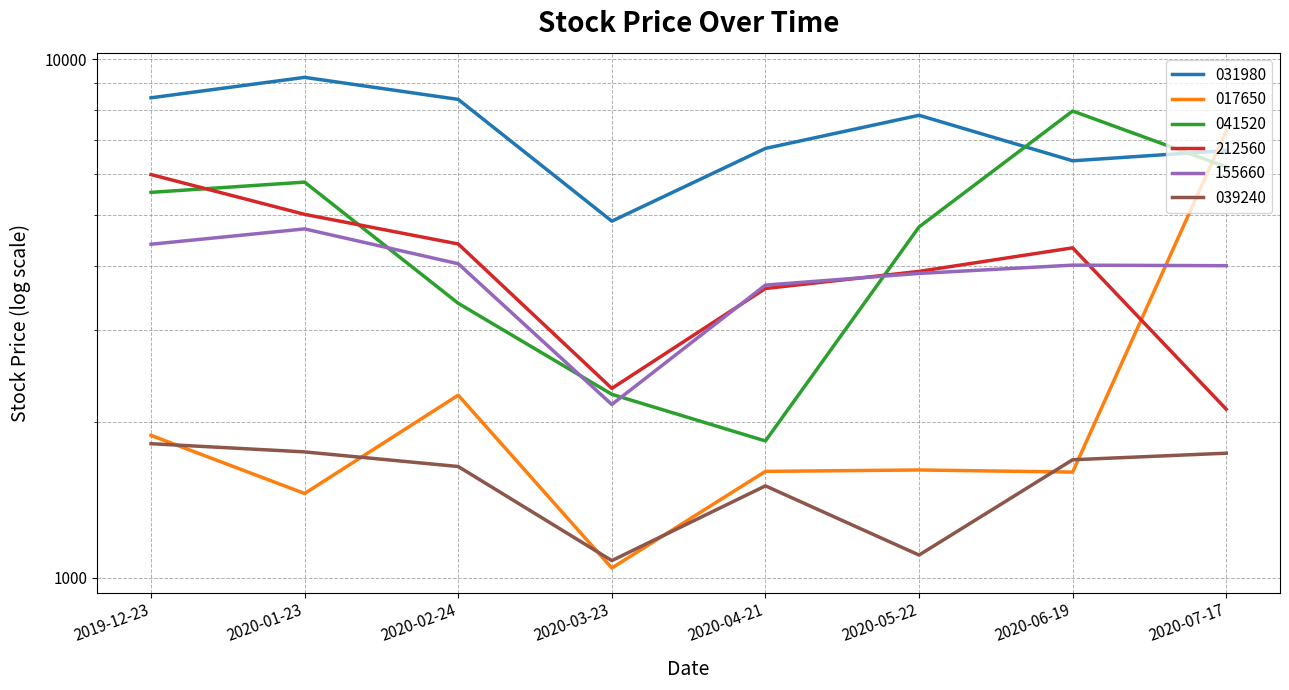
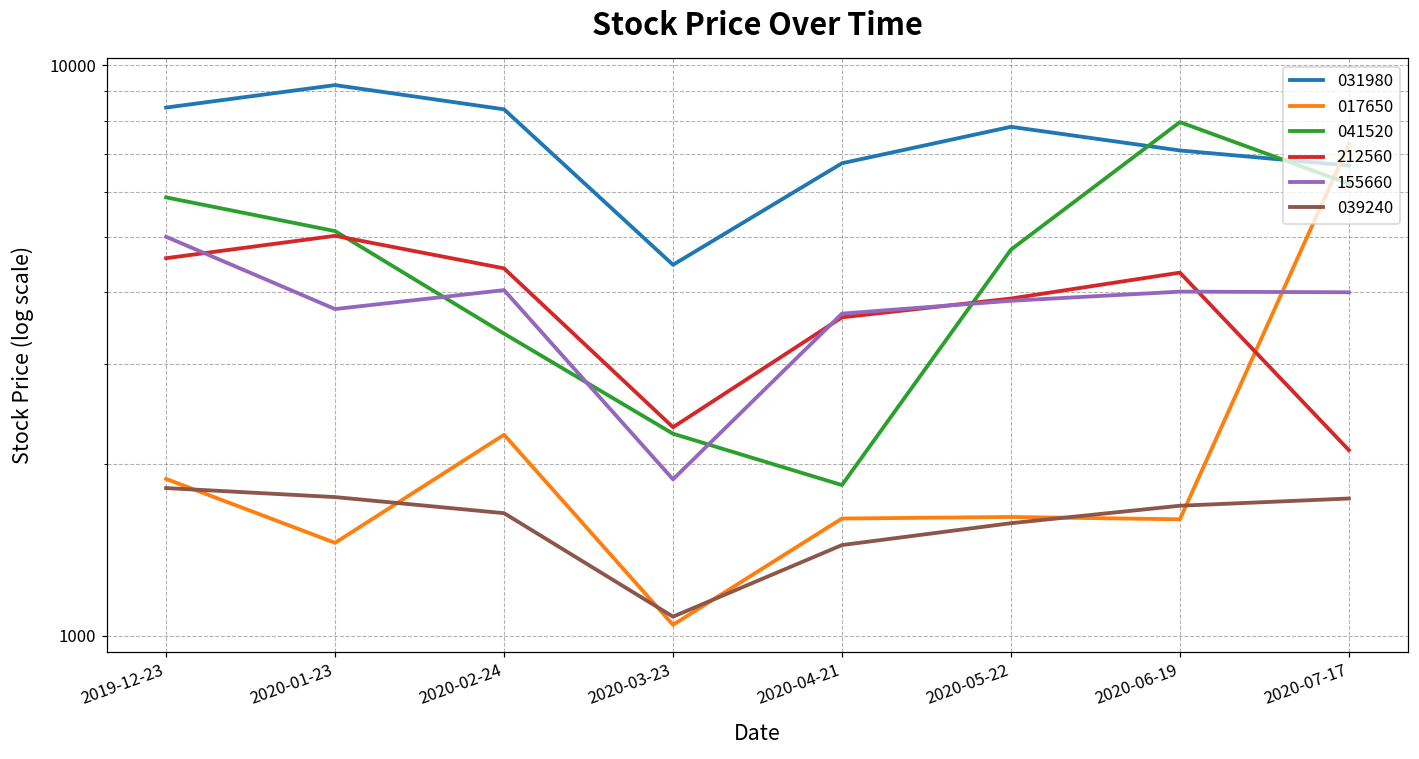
041520, 2019-12-23: 5500 -> 5900
212560, 2019-12-23: 6000 -> 4600
155660, 2019-12-23: 4400 -> 5000
041520, 2020-01-23: 5800 -> 5100
155660, 2020-01-23: 4700 -> 3700
031980, 2020-03-23: 4900 -> 4500
155660, 2020-03-23: 2160 -> 1880
039240, 2020-04-21: 1510 -> 1440
039240, 2020-05-22: 1110 -> 1580
031980, 2020-06-19: 6400 -> 7100
